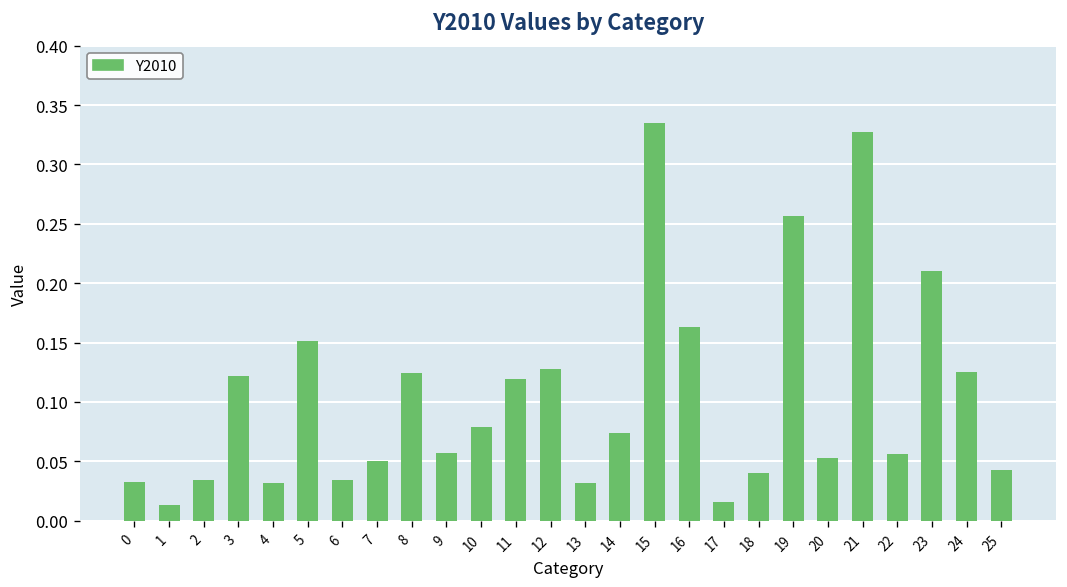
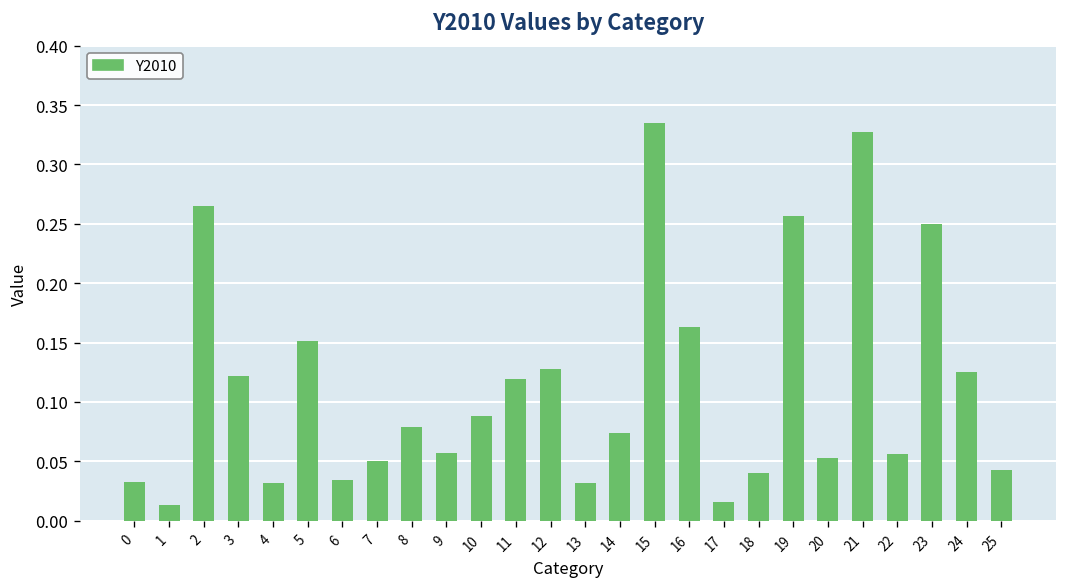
2: 0.03 -> 0.27
8: 0.12 -> 0.08
10: 0.08 -> 0.09
23: 0.21 -> 0.25
